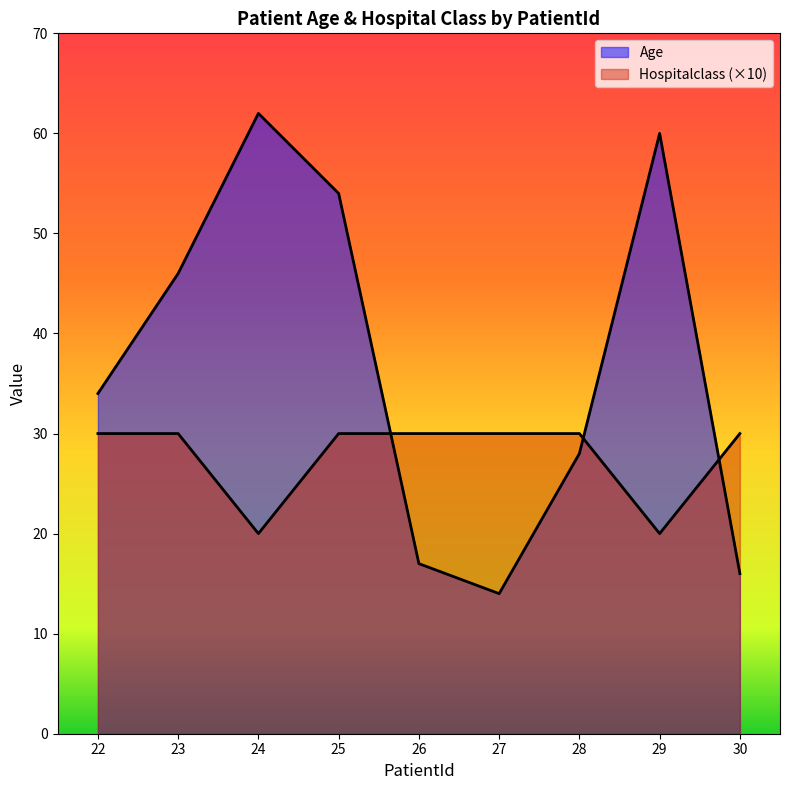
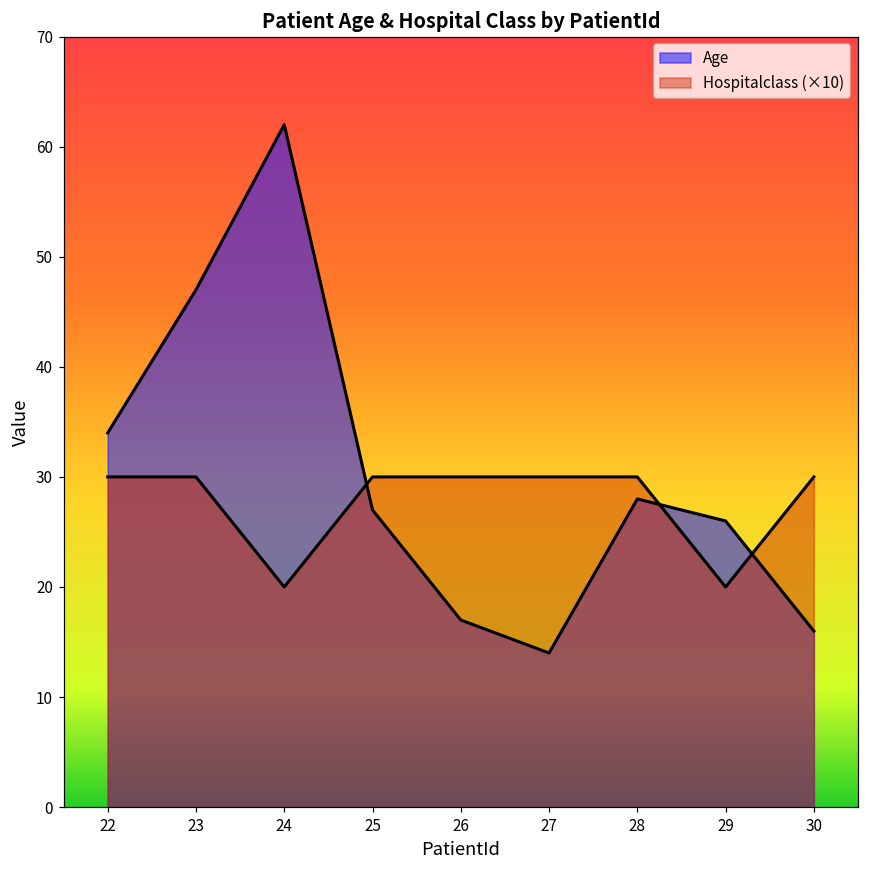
Age, 23: 46 -> 47
Age, 25: 54 -> 27
Age, 29: 60 -> 26
